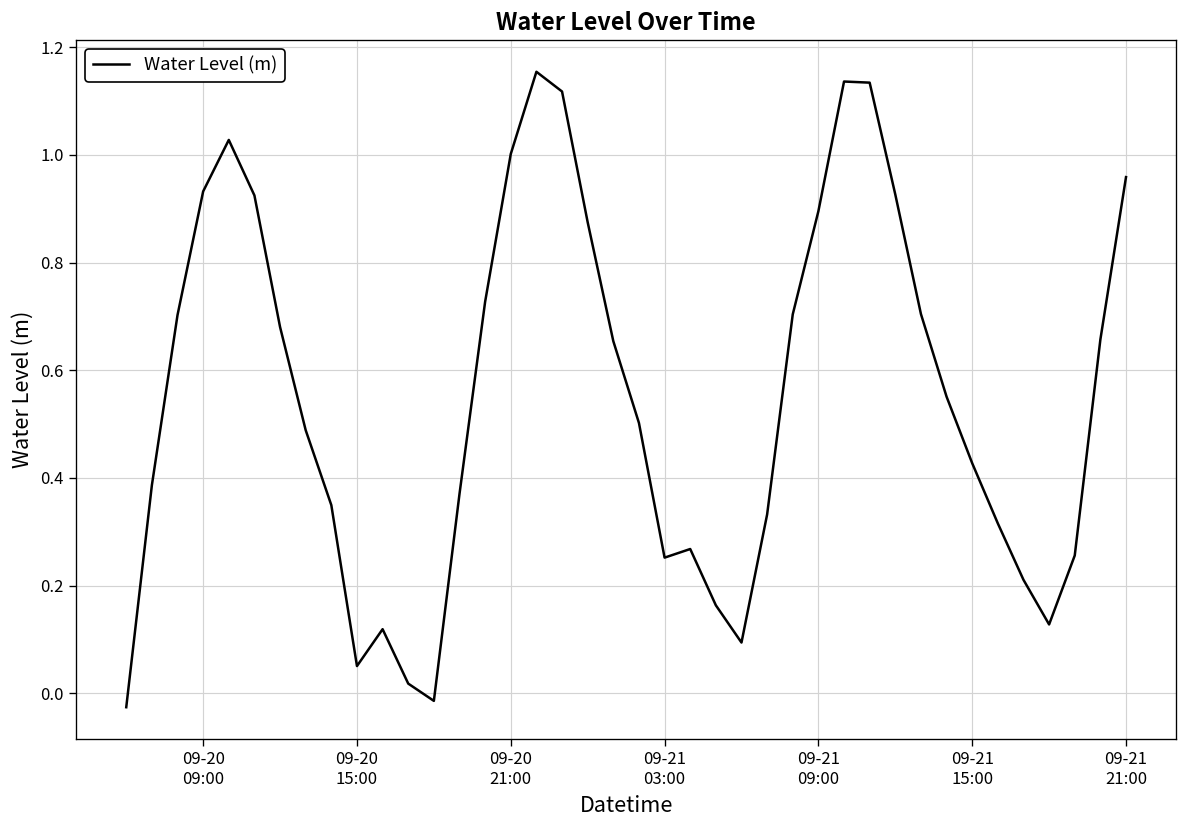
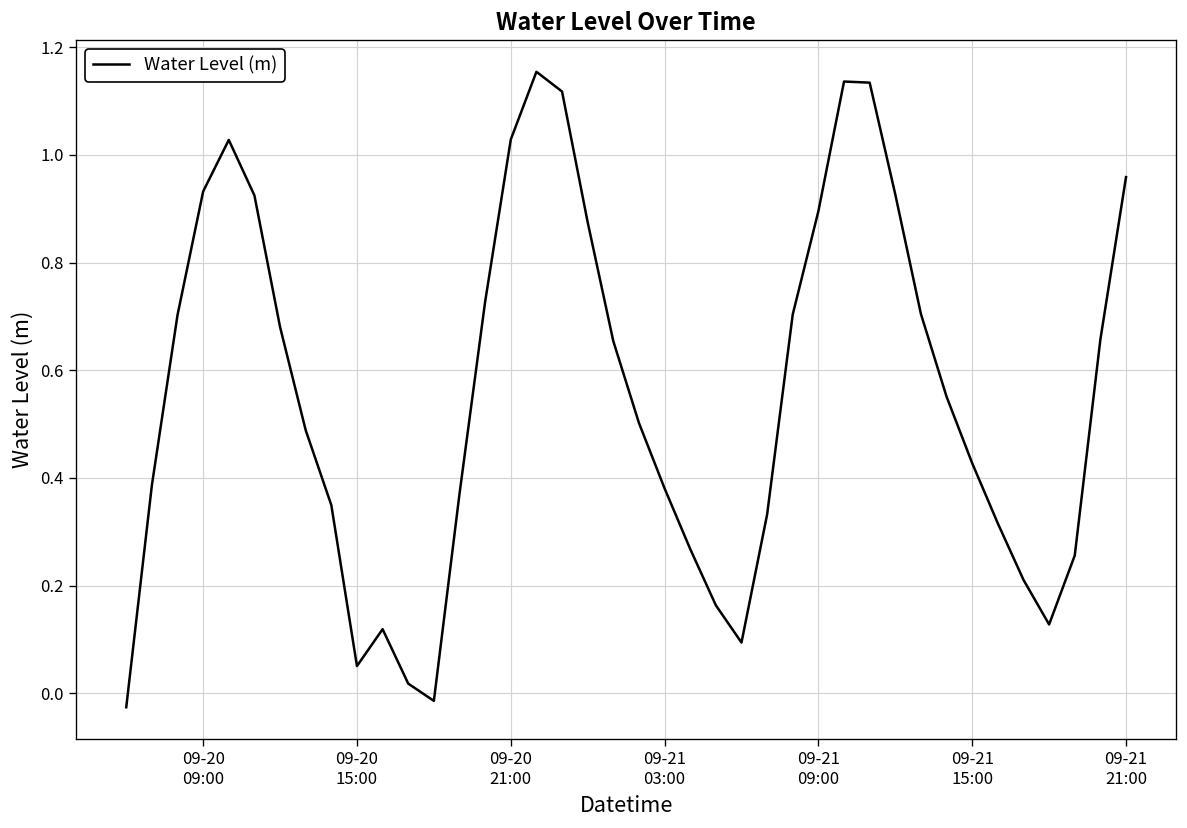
09-20 21:00: 1.00 -> 1.03
09-21 03:00: 0.25 -> 0.38
